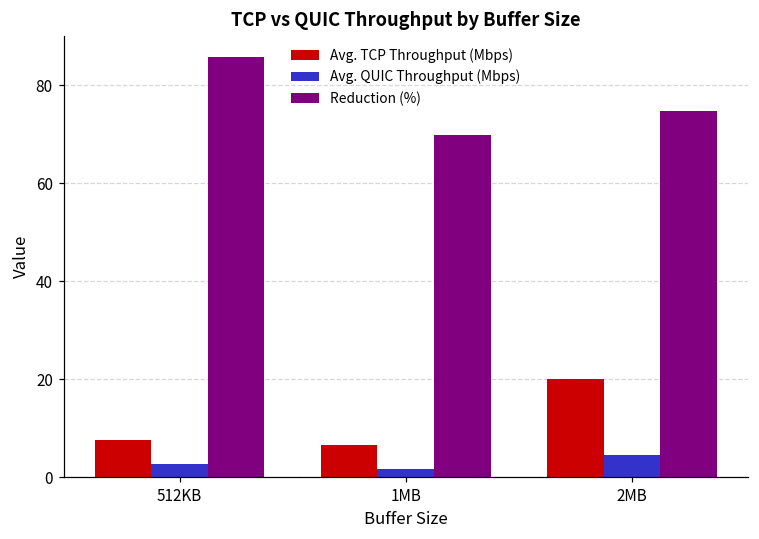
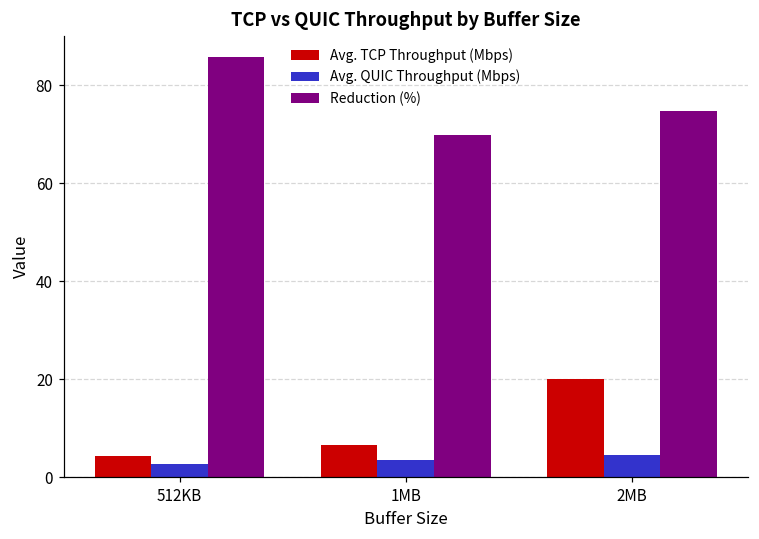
Avg. TCP Throughput (Mbps), 512KB: 7 -> 4
Avg. QUIC Throughput (Mbps), 1MB: 2 -> 3
